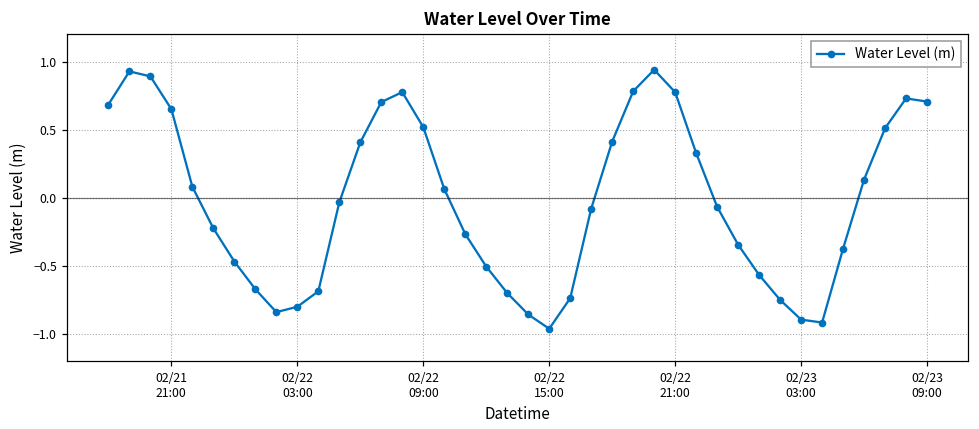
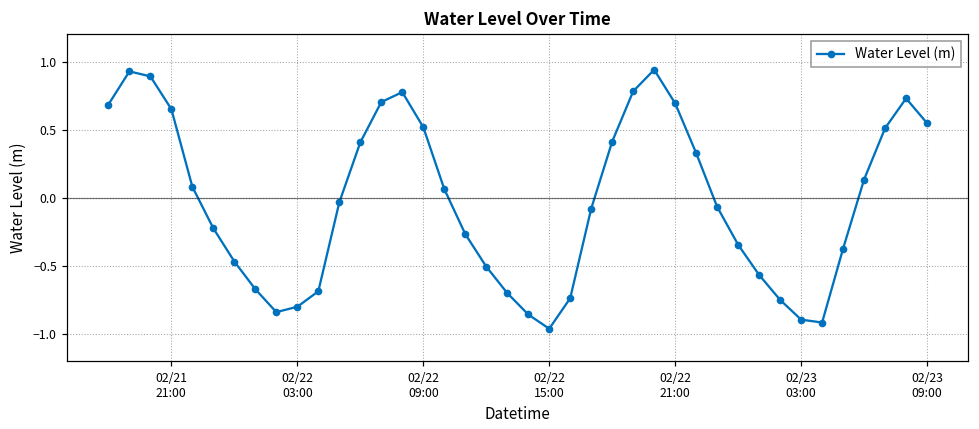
02/22 21:00: 0.78 -> 0.69
02/23 09:00: 0.71 -> 0.55
